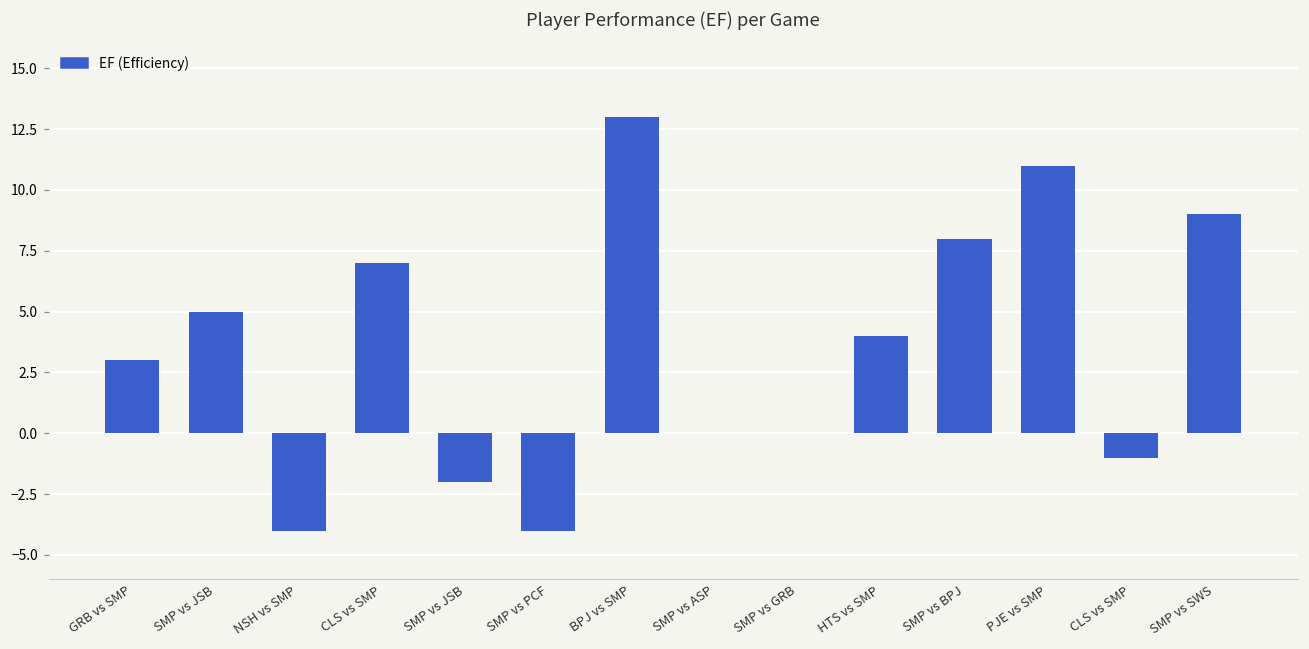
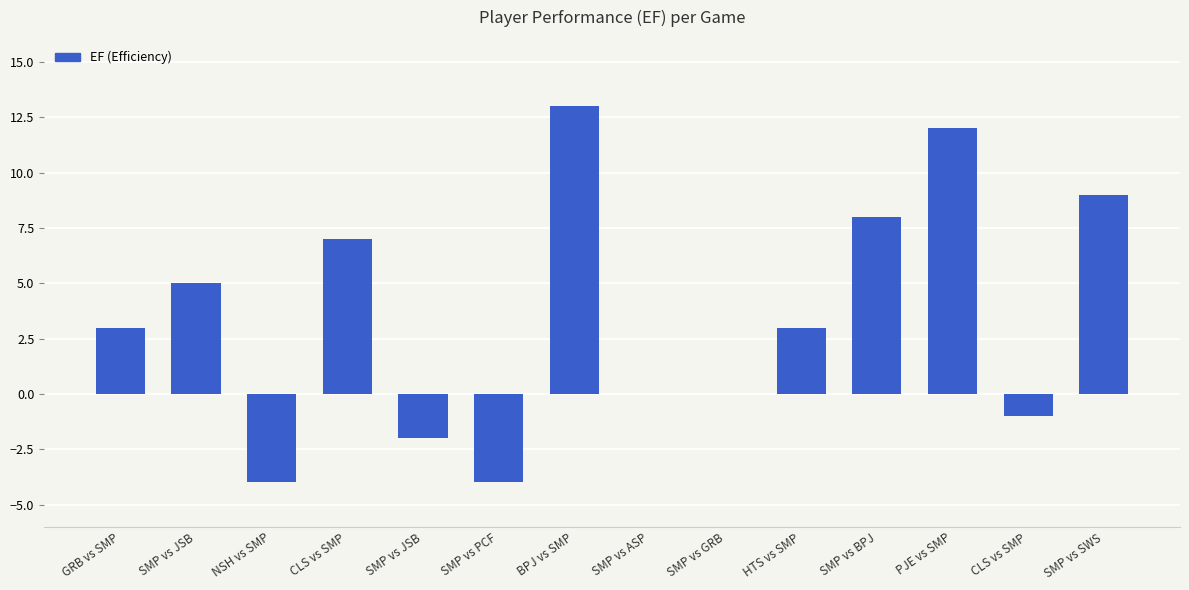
HTS vs SMP: 4 -> 3
PJE vs SMP: 11 -> 12
